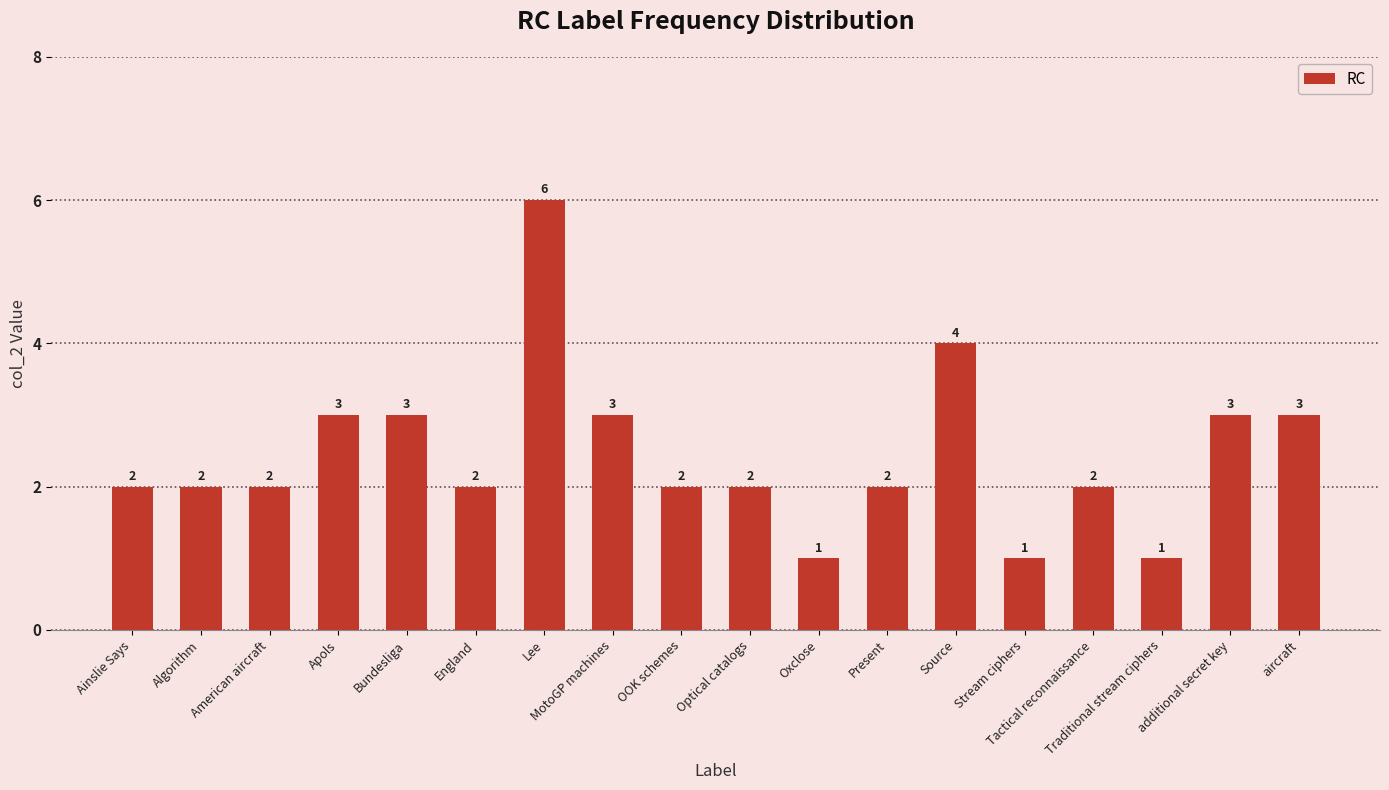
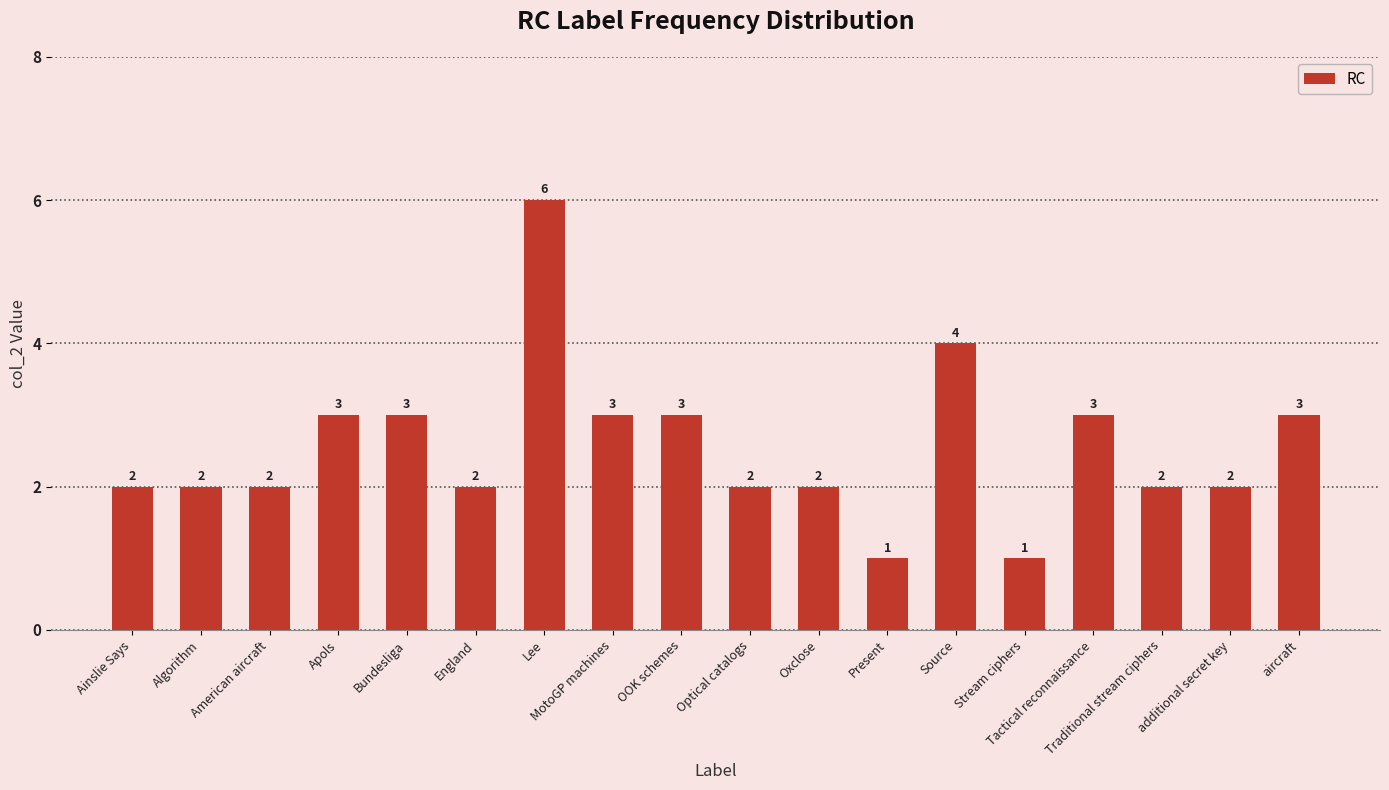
OOK schemes: 2 -> 3
Oxclose: 1 -> 2
Present: 2 -> 1
Tactical reconnaissance: 2 -> 3
Traditional stream ciphers: 1 -> 2
additional secret key: 3 -> 2
